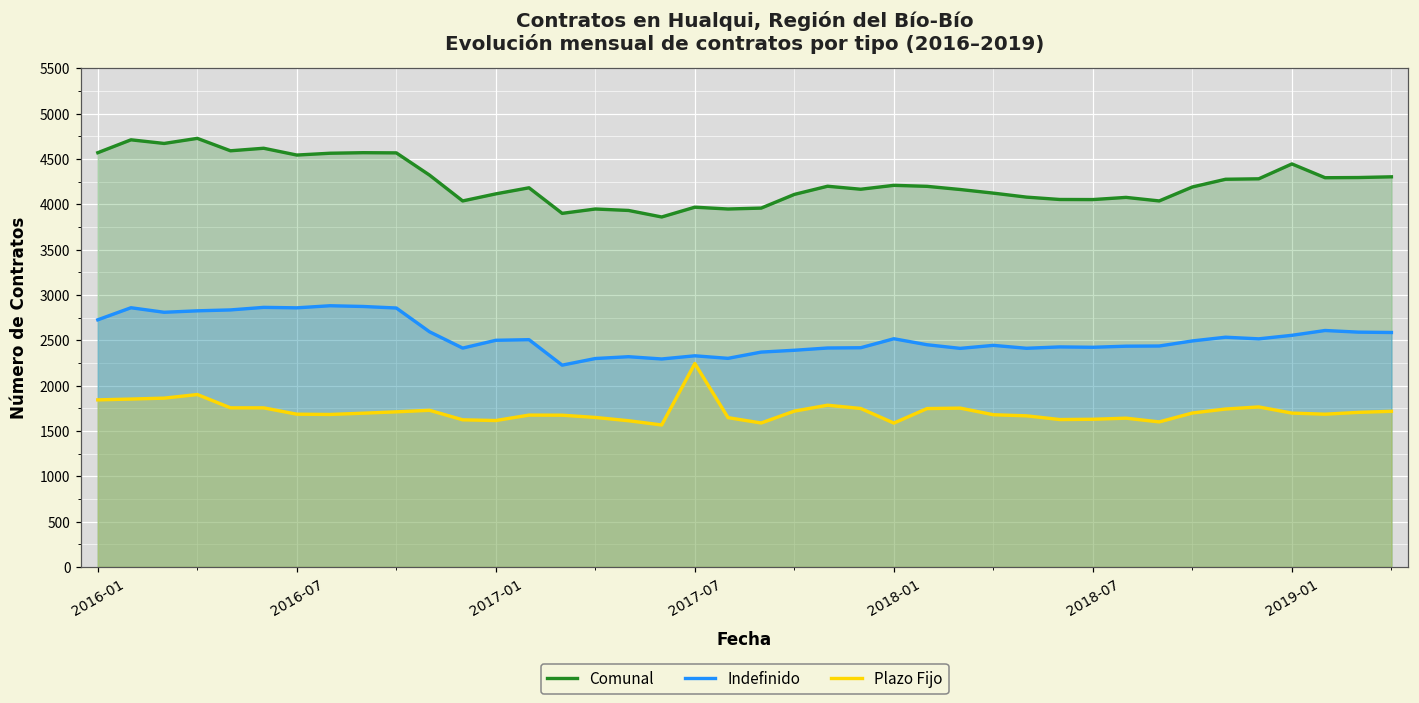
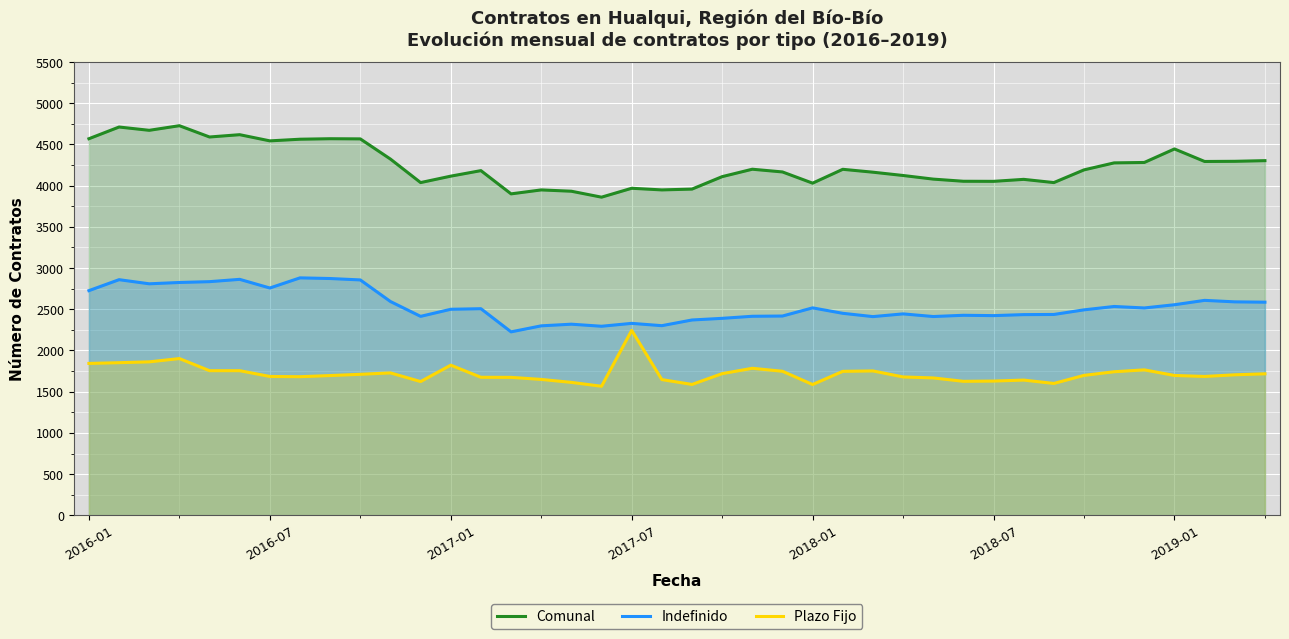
Indefinido, 2016-07: 2900 -> 2800
Plazo Fijo, 2017-01: 1600 -> 1800
Comunal, 2018-01: 4200 -> 4000
